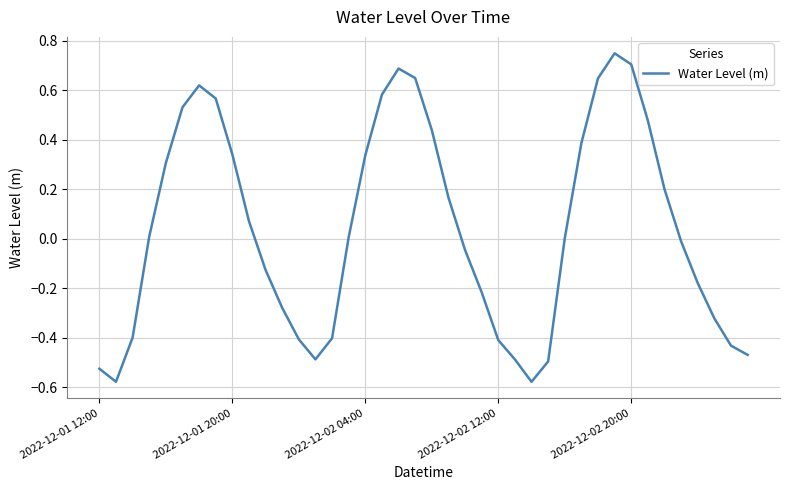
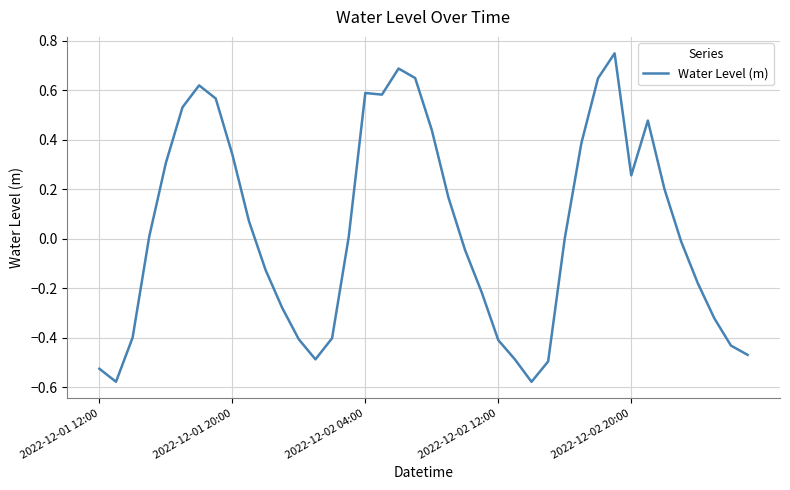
2022-12-02 04:00: 0.34 -> 0.59
2022-12-02 20:00: 0.70 -> 0.26
